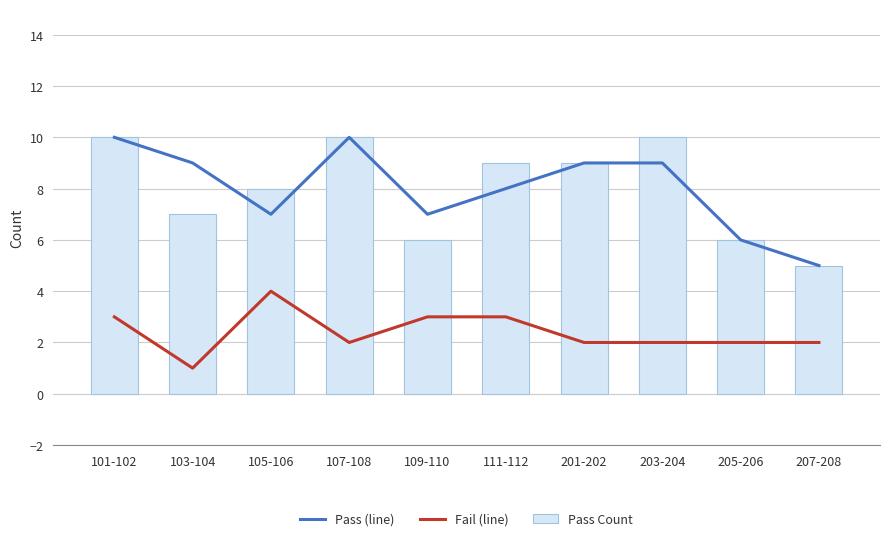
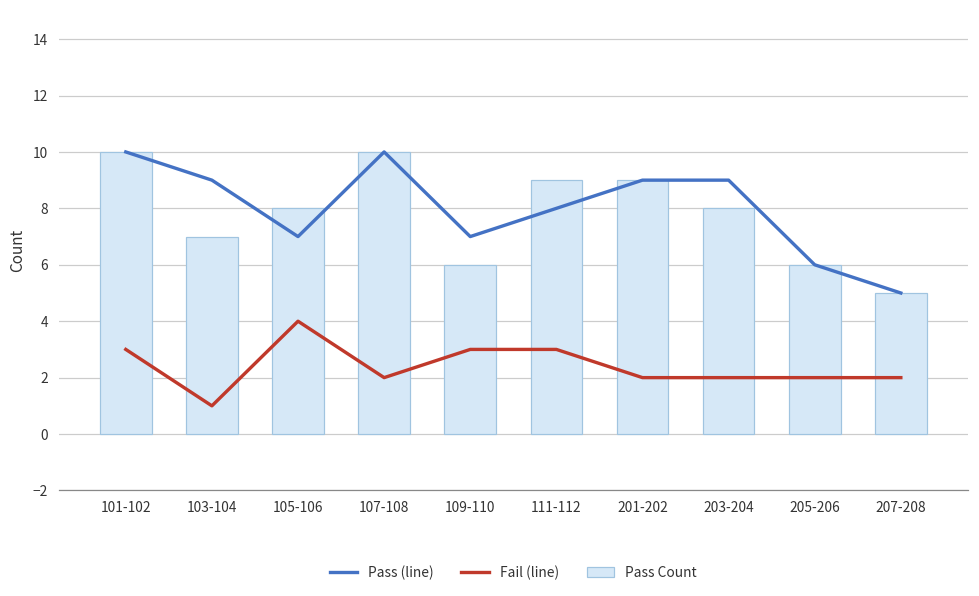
Pass Count, 203-204: 10 -> 8
